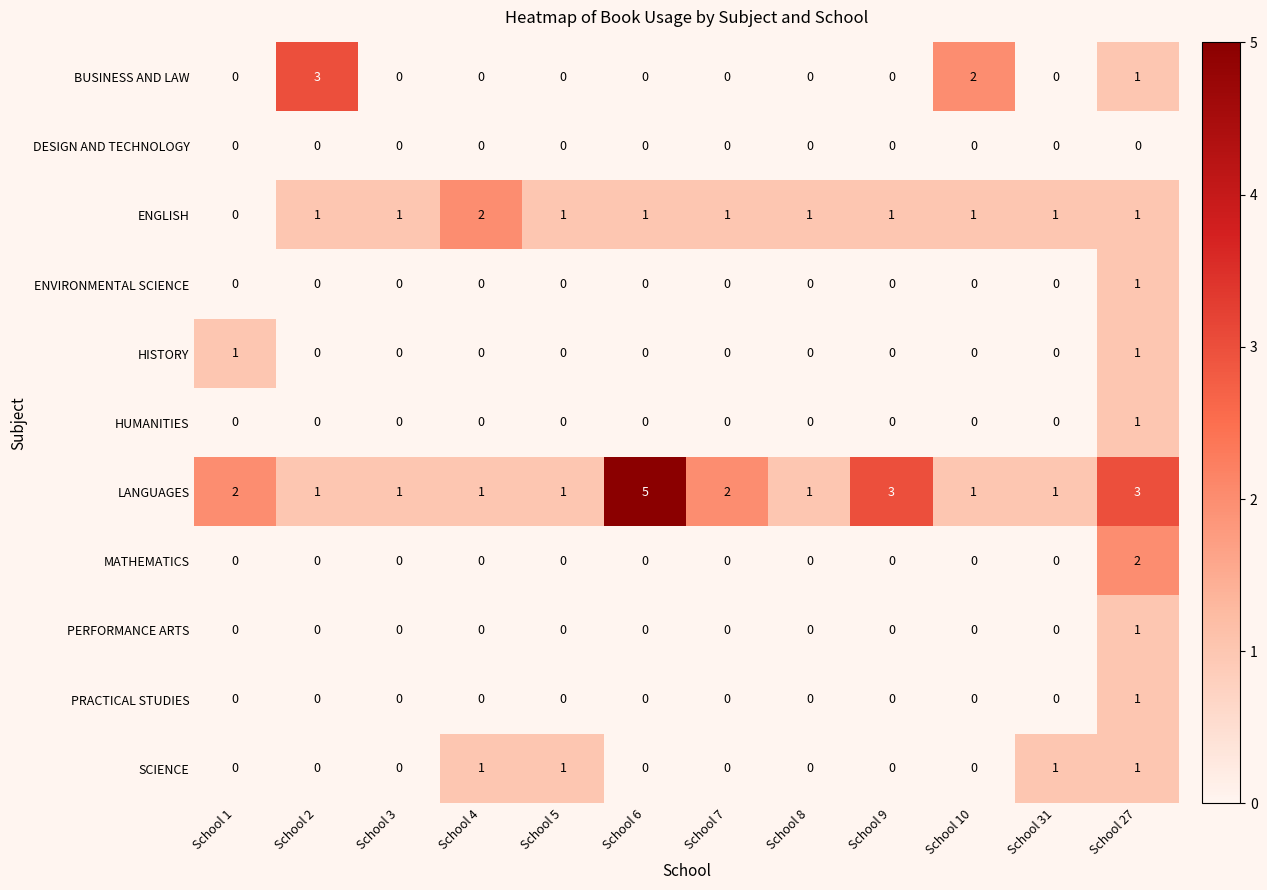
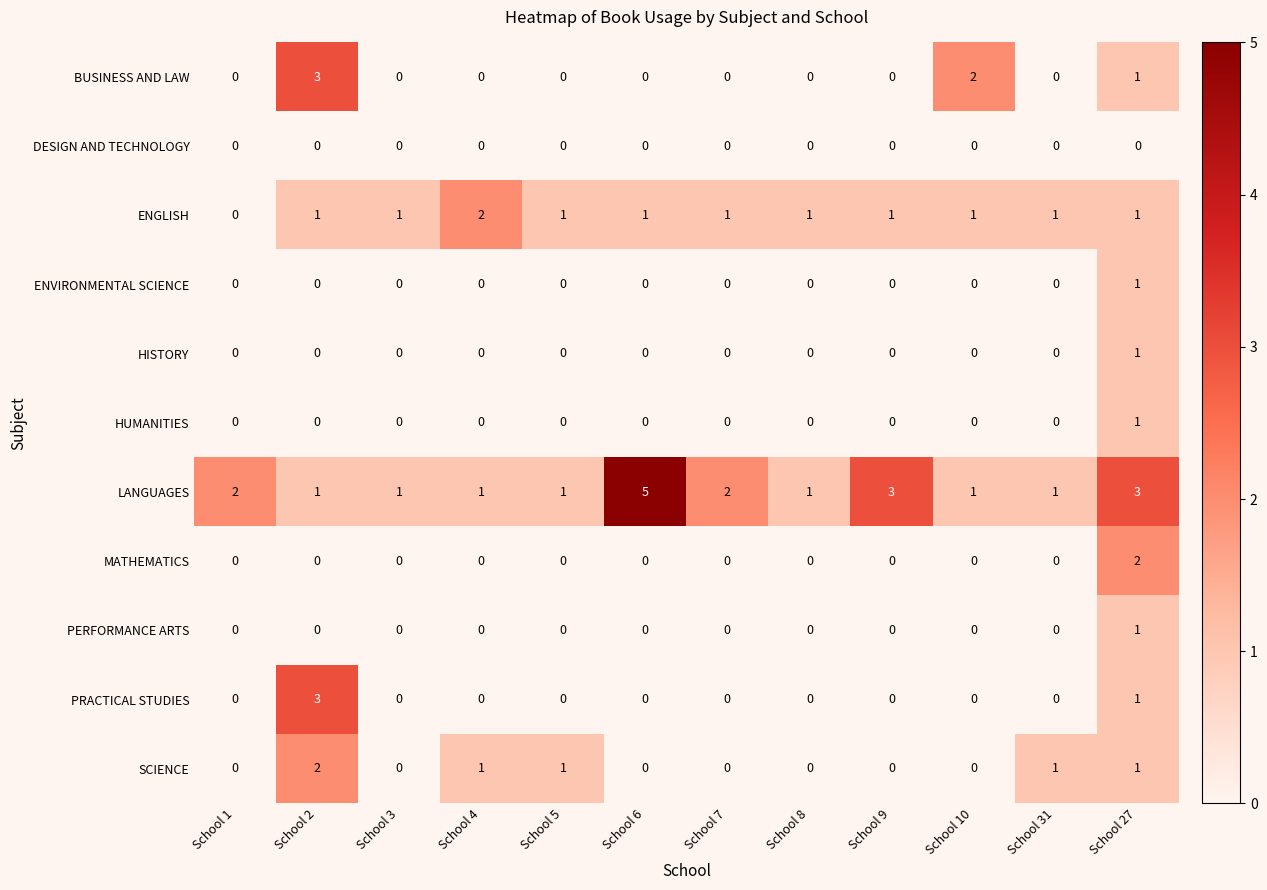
HISTORY, School 1: 1 -> 0
PRACTICAL STUDIES, School 2: 0 -> 3
SCIENCE, School 2: 0 -> 2
